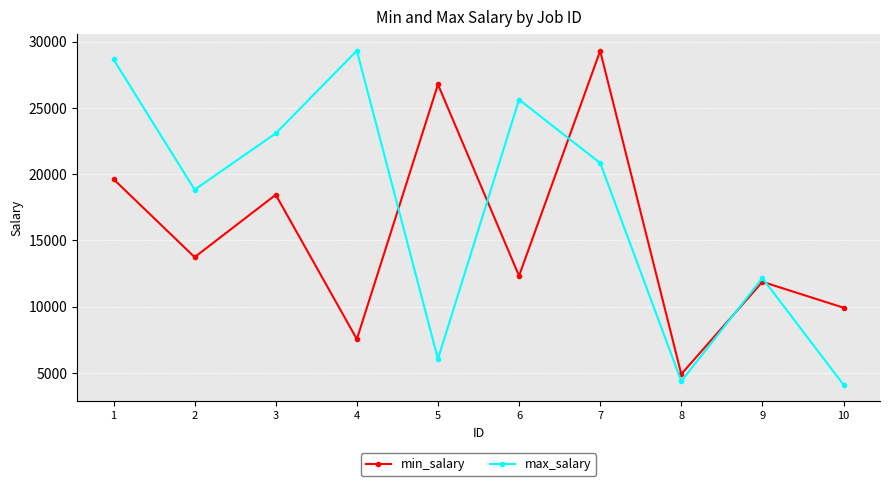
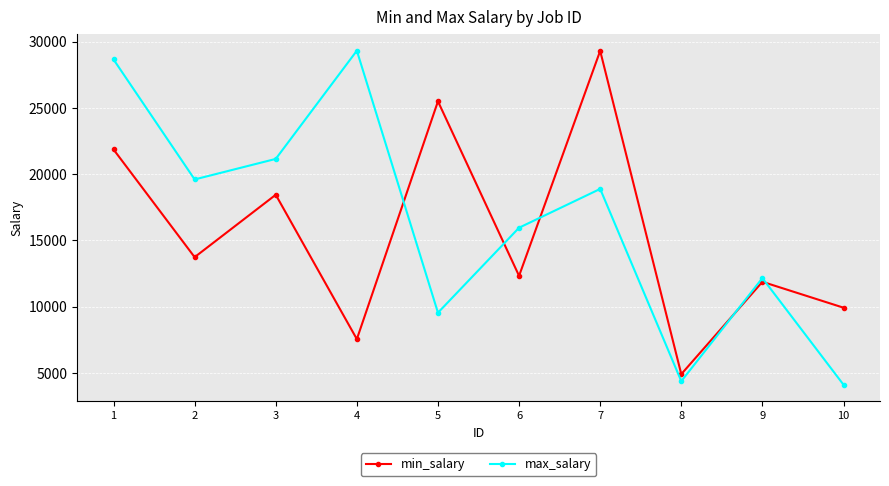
min_salary, 1: 19600 -> 21900
max_salary, 2: 18800 -> 19600
max_salary, 3: 23100 -> 21100
min_salary, 5: 26800 -> 25500
max_salary, 5: 6100 -> 9500
max_salary, 6: 25600 -> 16000
max_salary, 7: 20800 -> 18900
